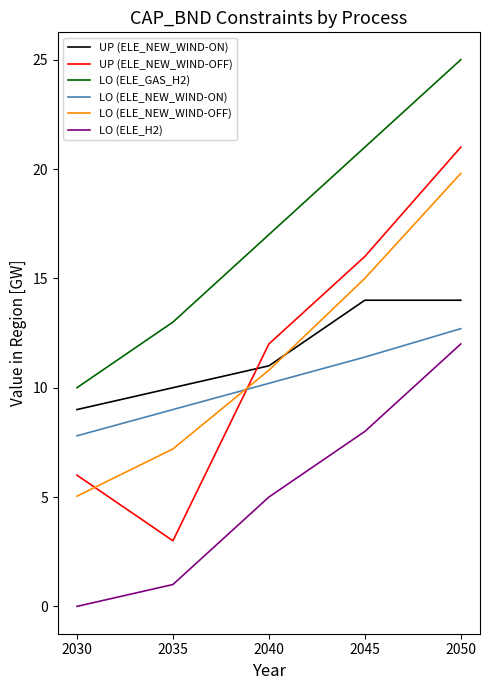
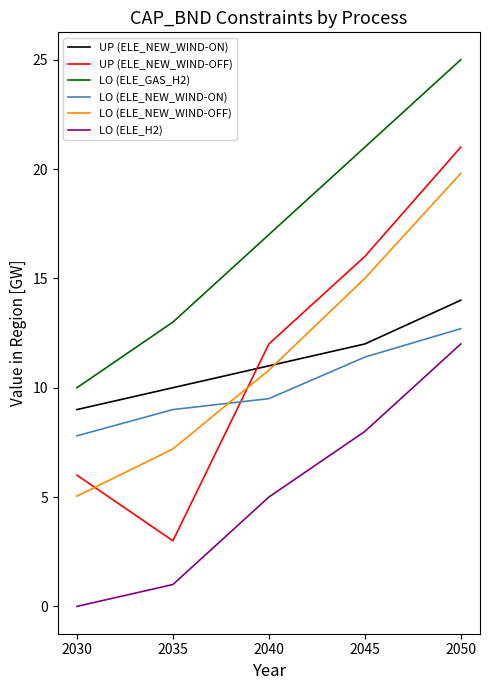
LO (ELE_NEW_WIND-ON), 2040: 10.2 -> 9.5
UP (ELE_NEW_WIND-ON), 2045: 14 -> 12
